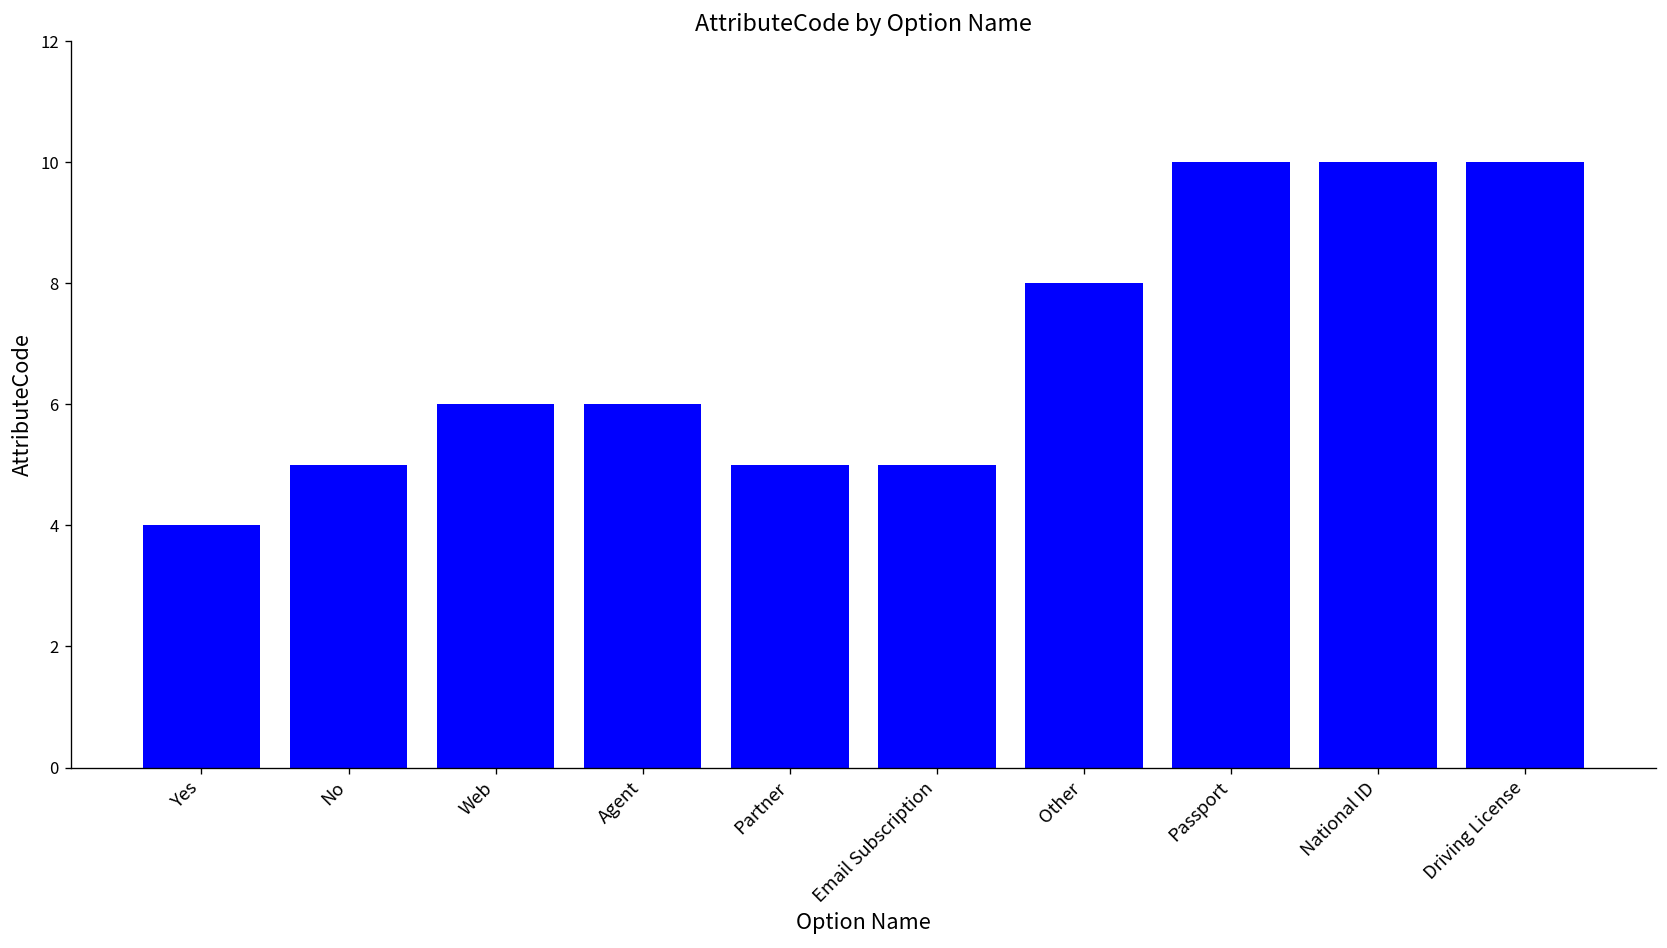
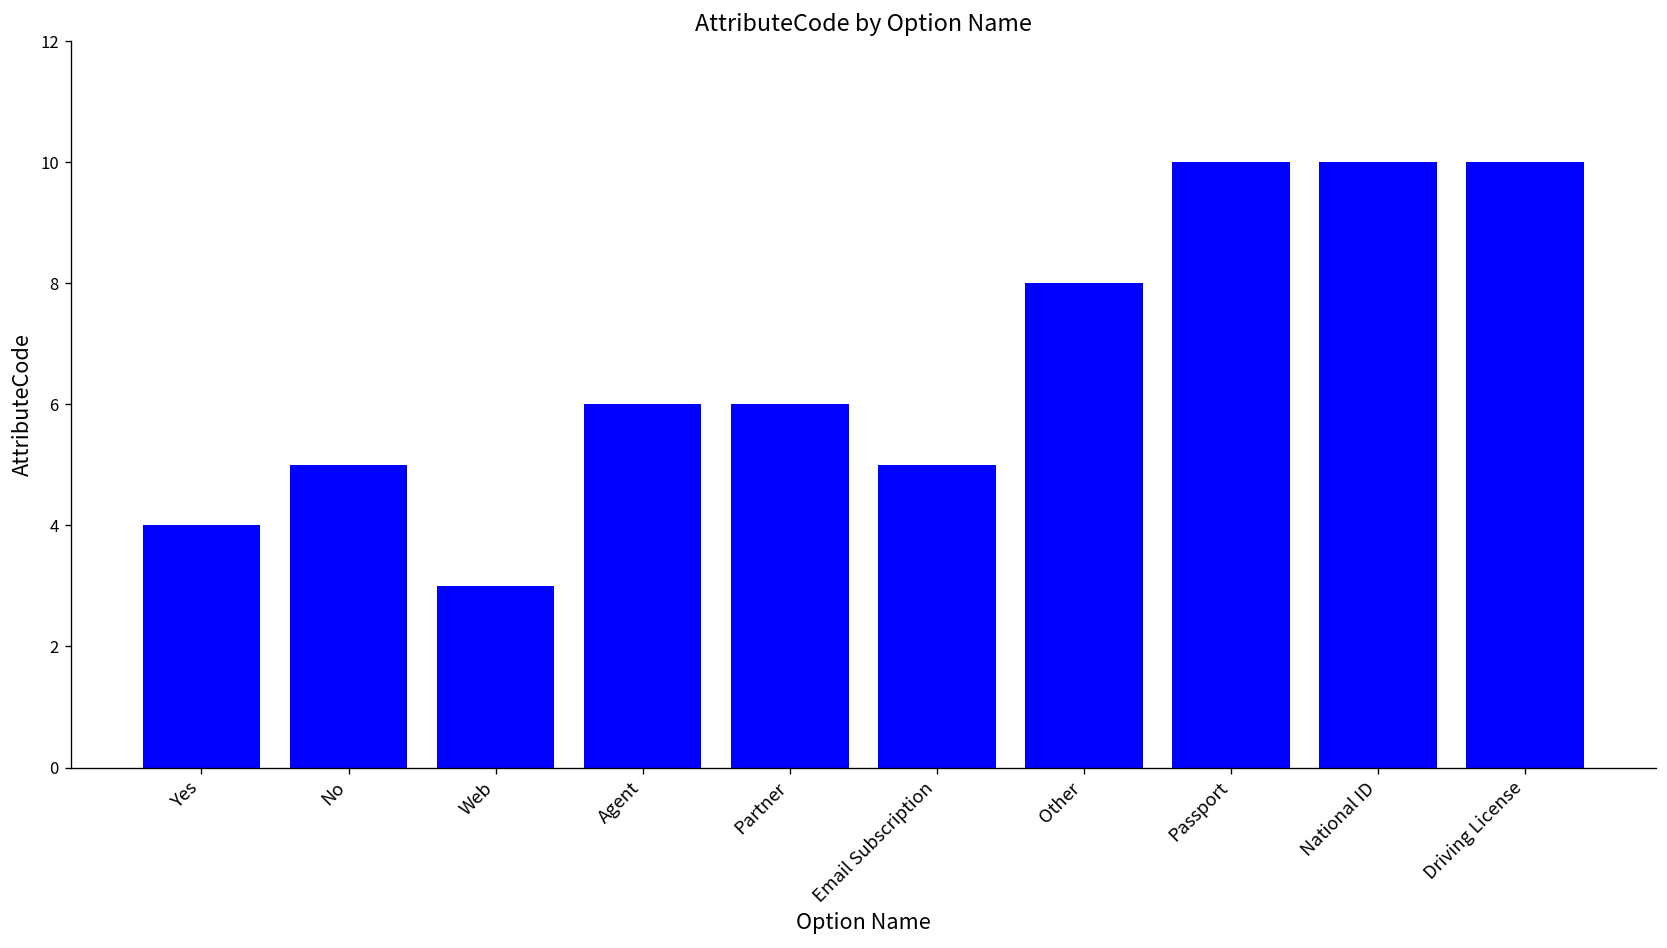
Web: 6 -> 3
Partner: 5 -> 6
